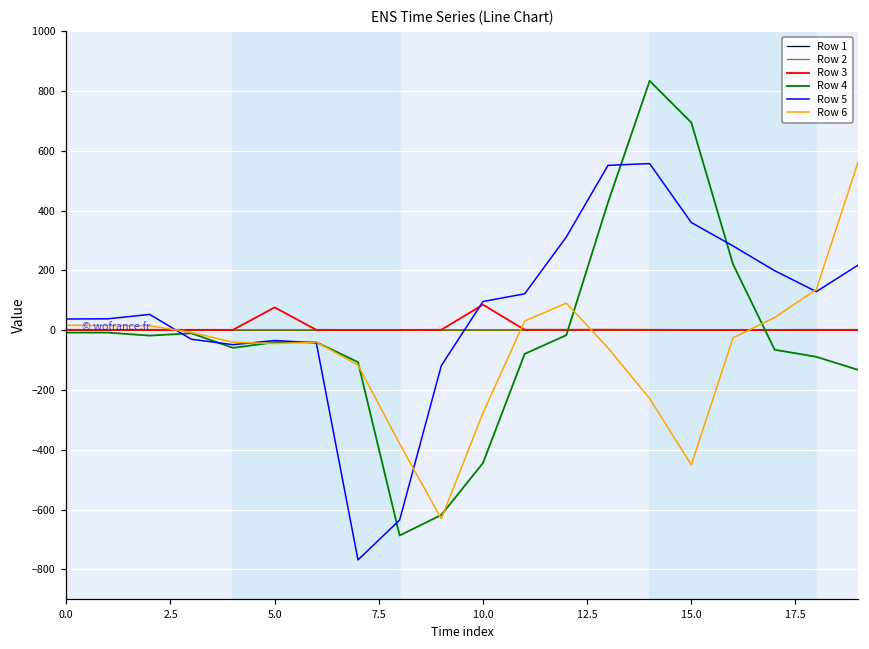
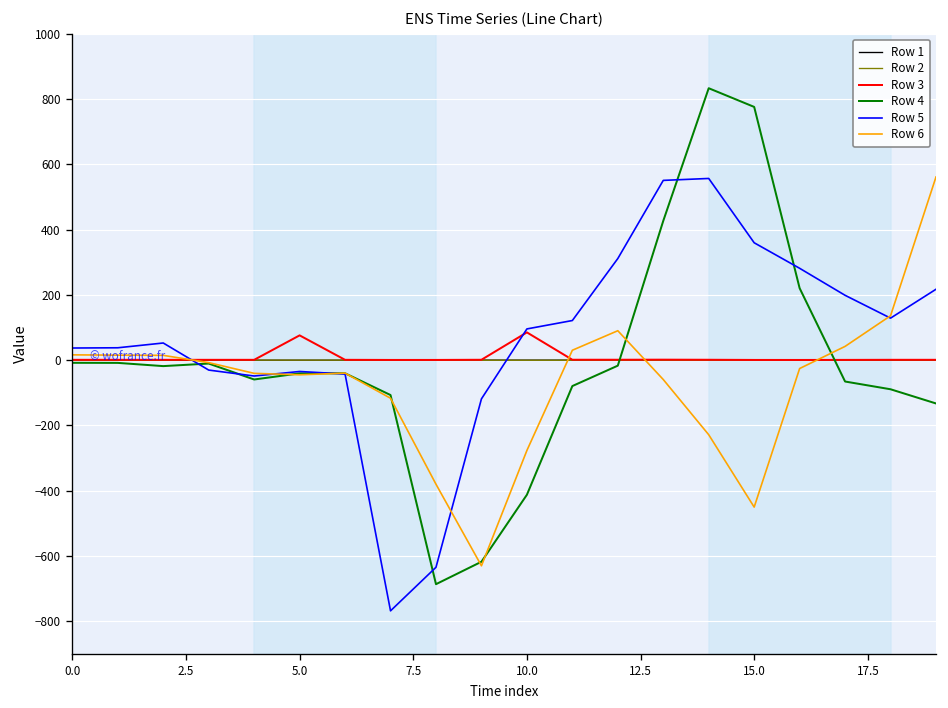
Row 4, 10.0: -440 -> -410
Row 4, 15.0: 690 -> 780
